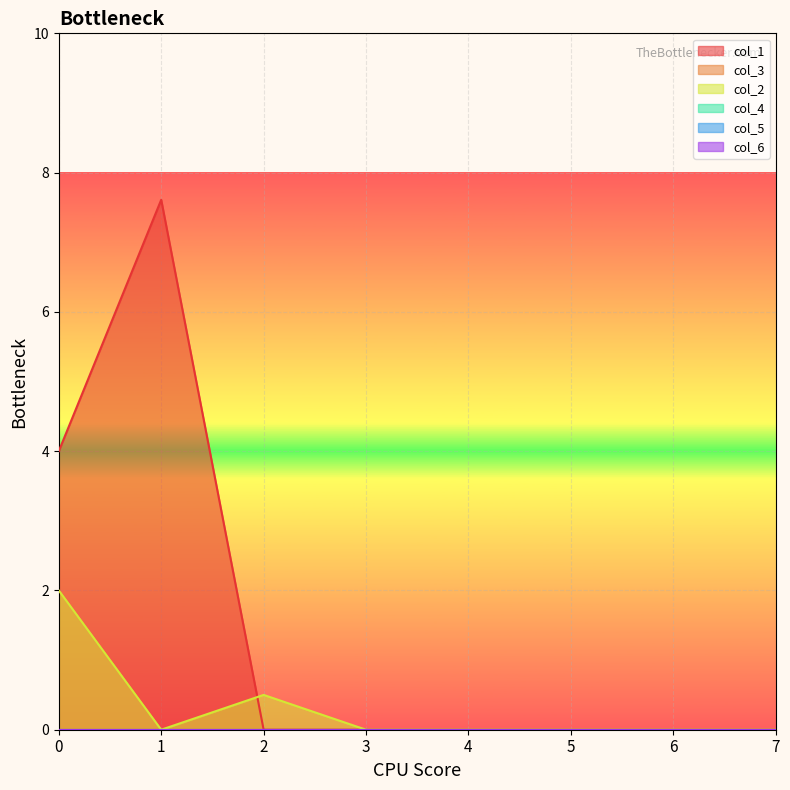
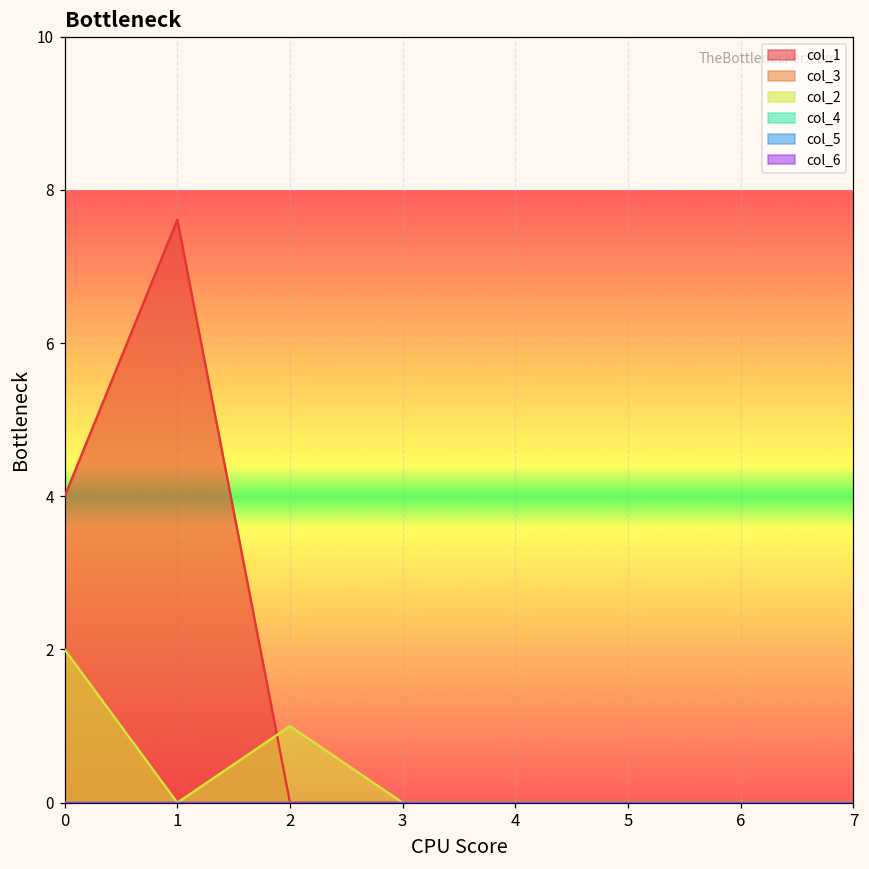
col_2, 2: 0.5 -> 1.0
